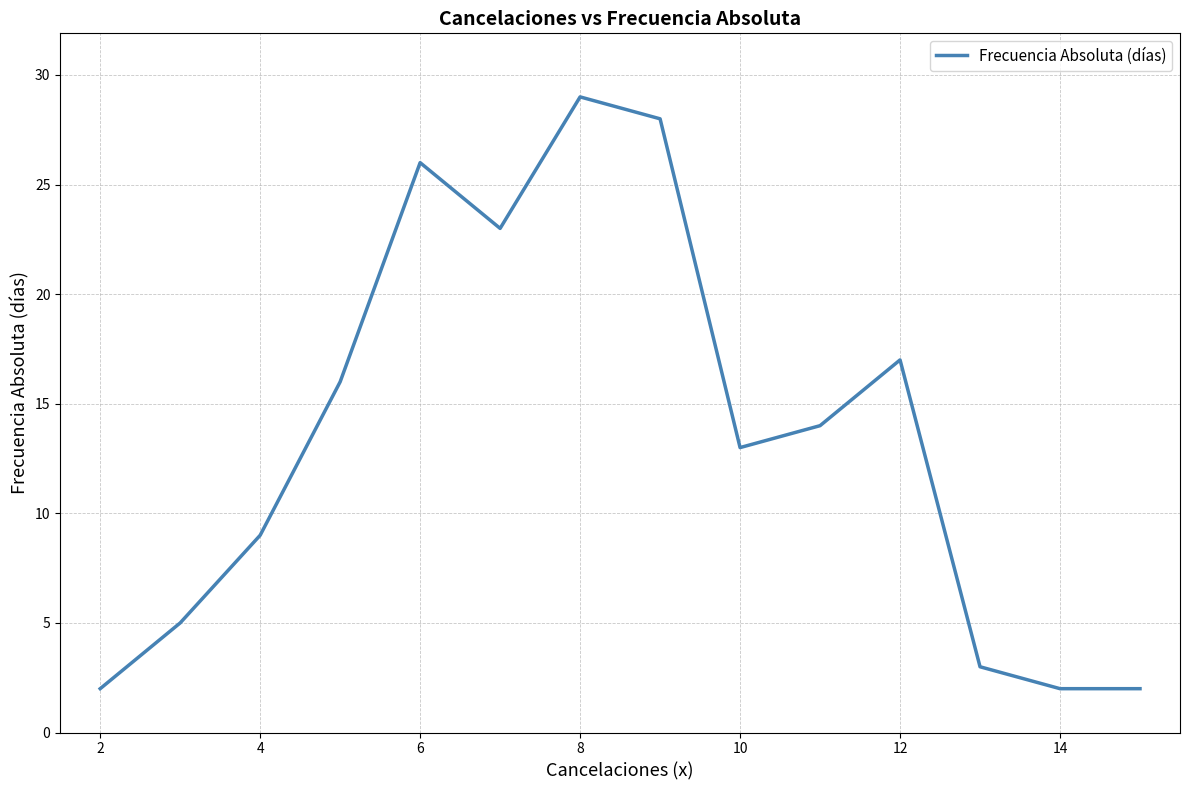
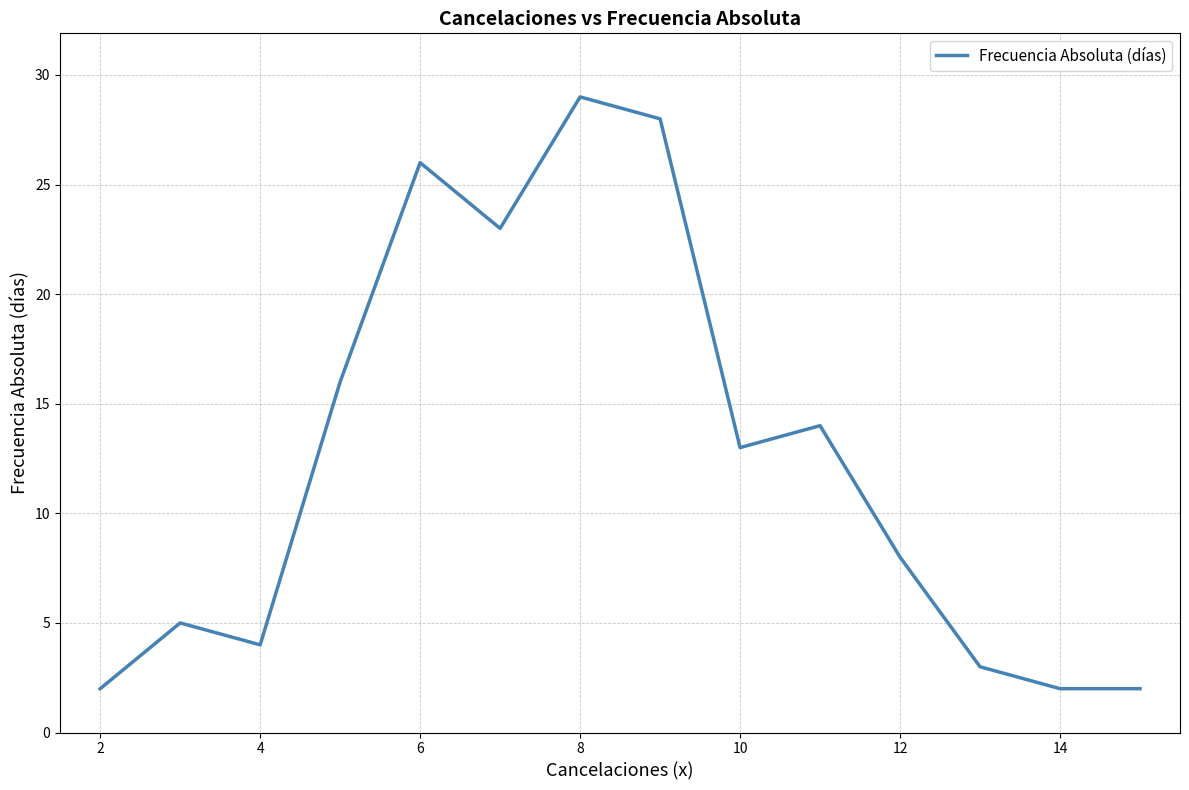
4: 9 -> 4
12: 17 -> 8
